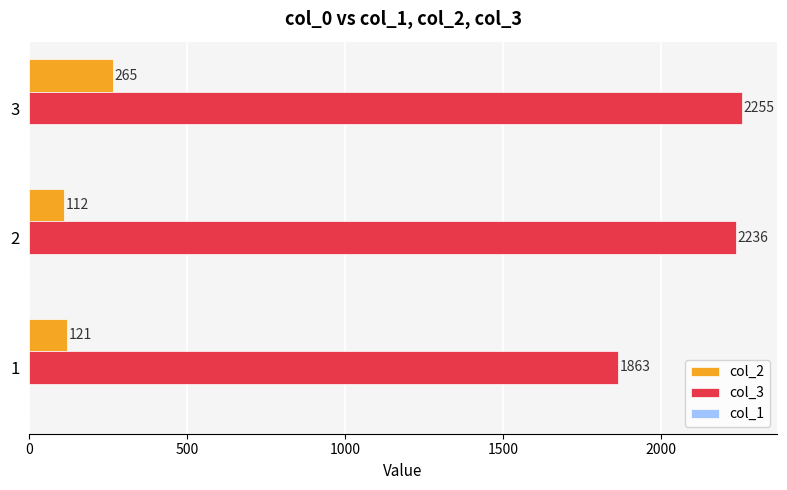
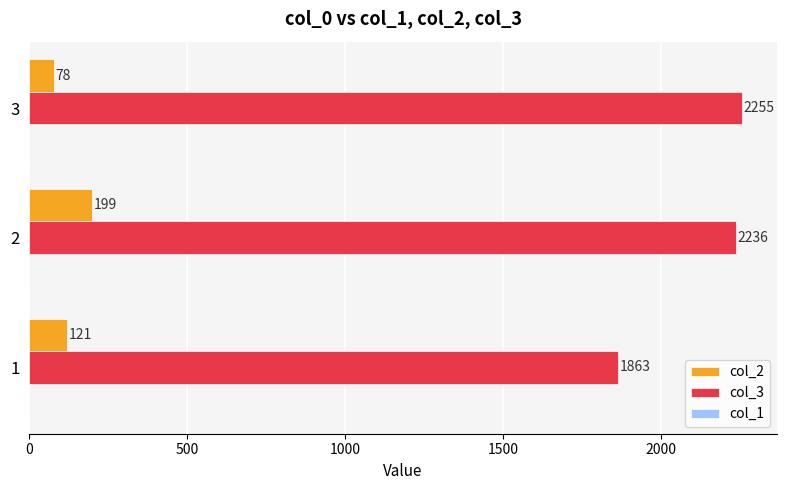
col_2, 3: 265 -> 78
col_2, 2: 112 -> 199
